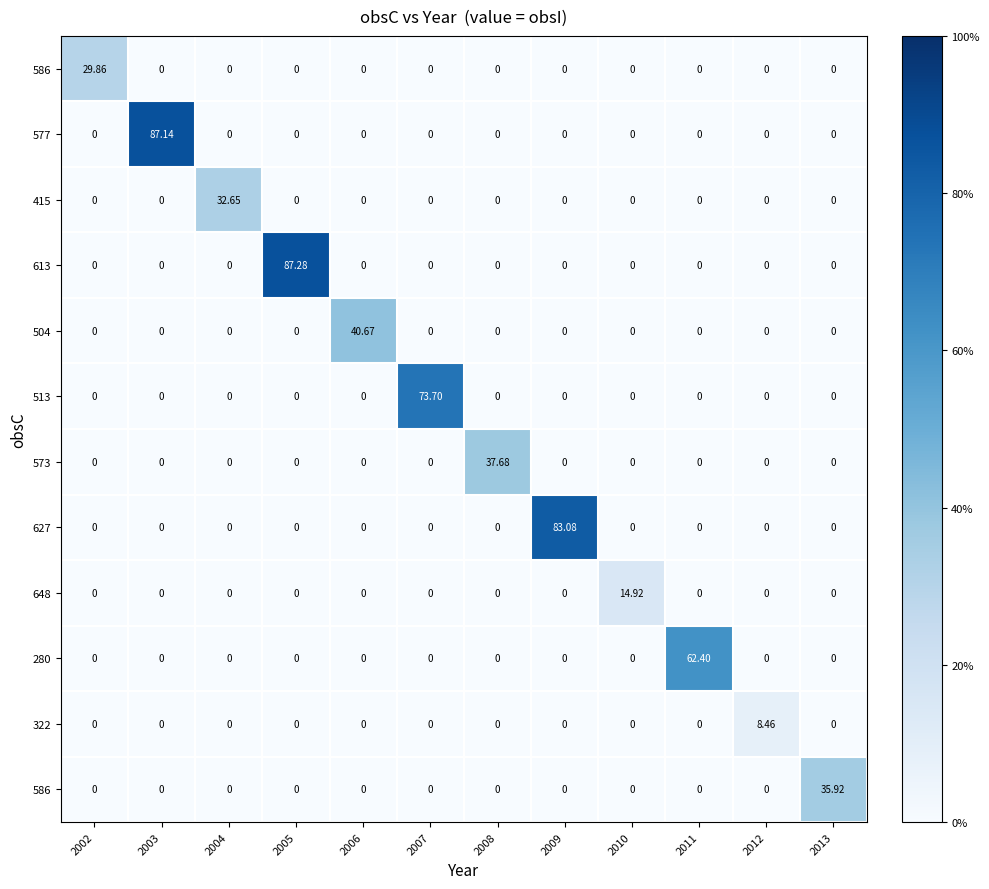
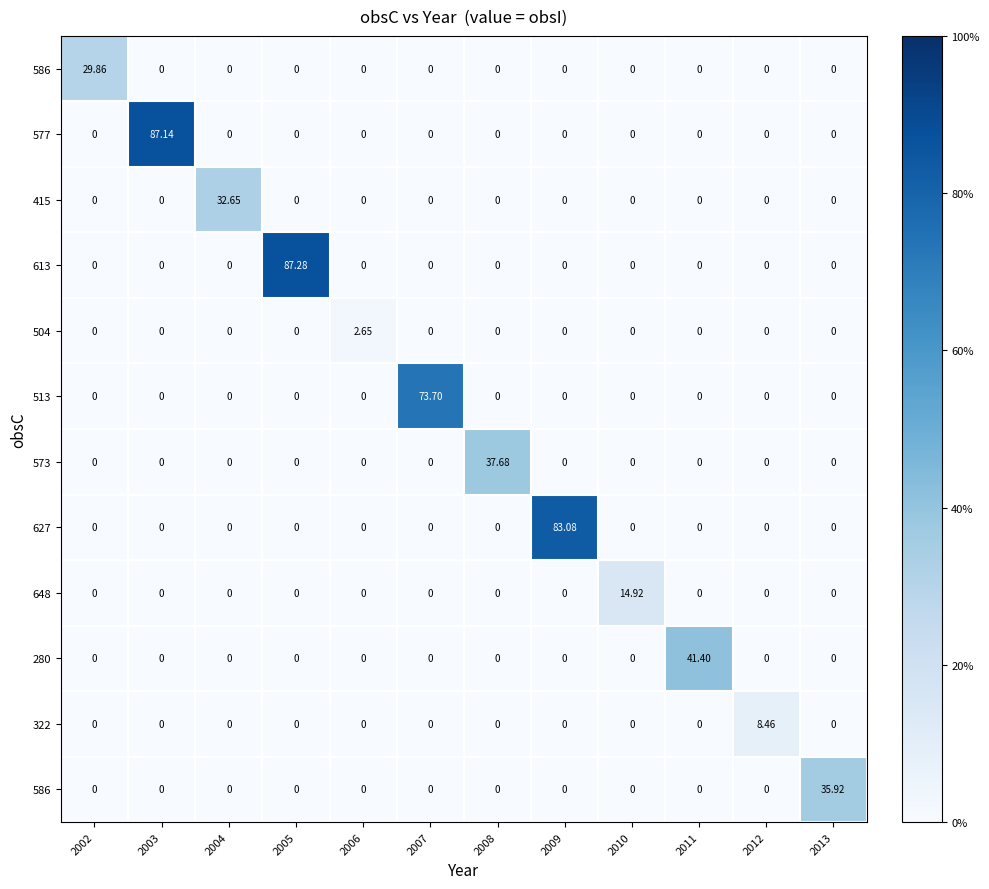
504, 2006: 40.67 -> 2.65
280, 2011: 62.40 -> 41.40
